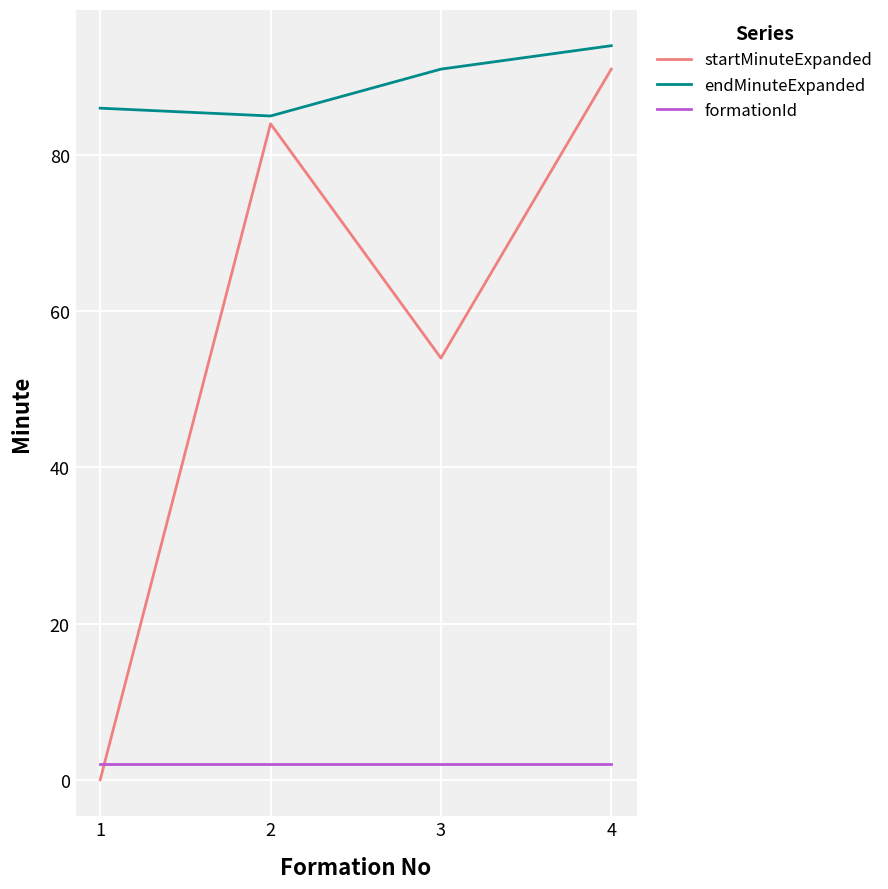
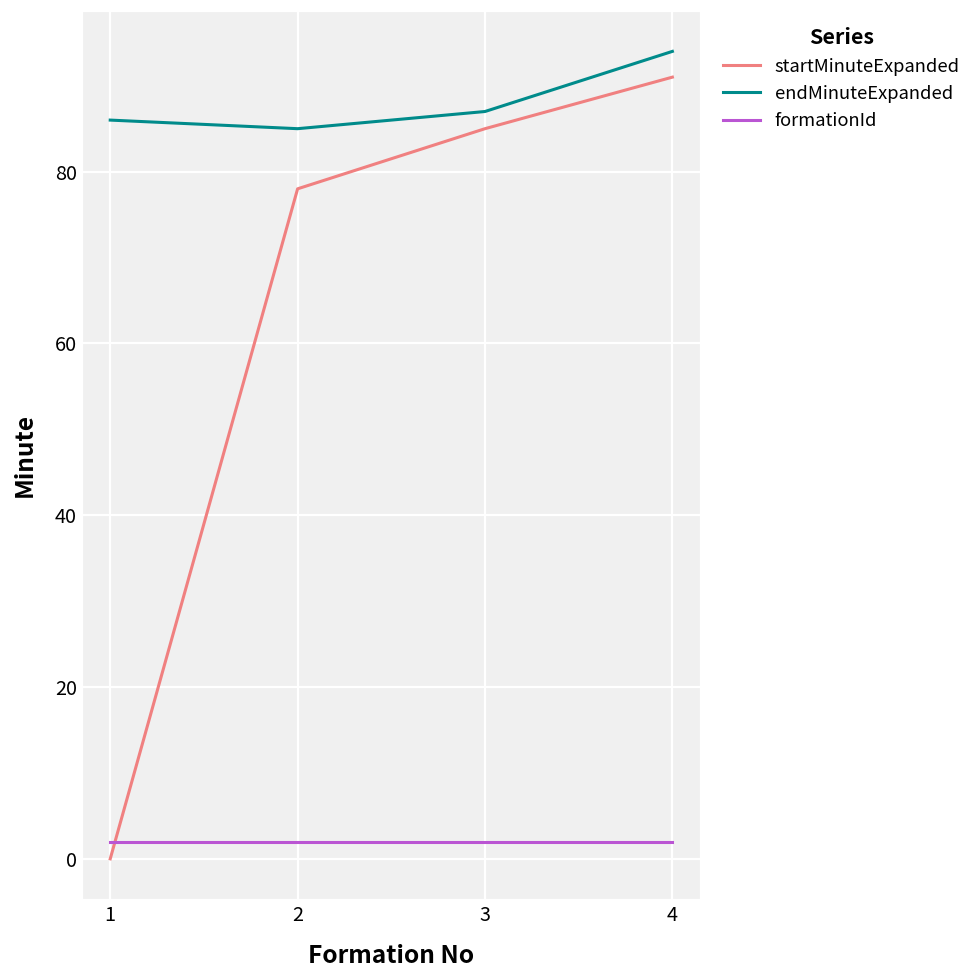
startMinuteExpanded, 2: 84 -> 78
startMinuteExpanded, 3: 54 -> 85
endMinuteExpanded, 3: 91 -> 87
